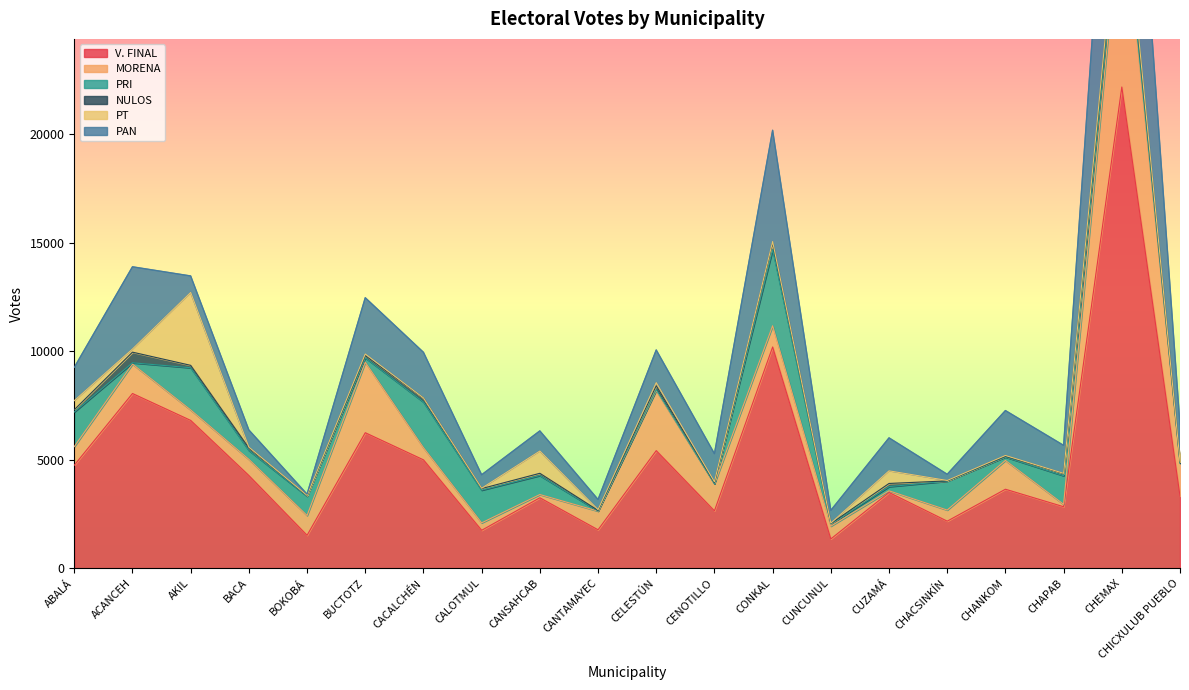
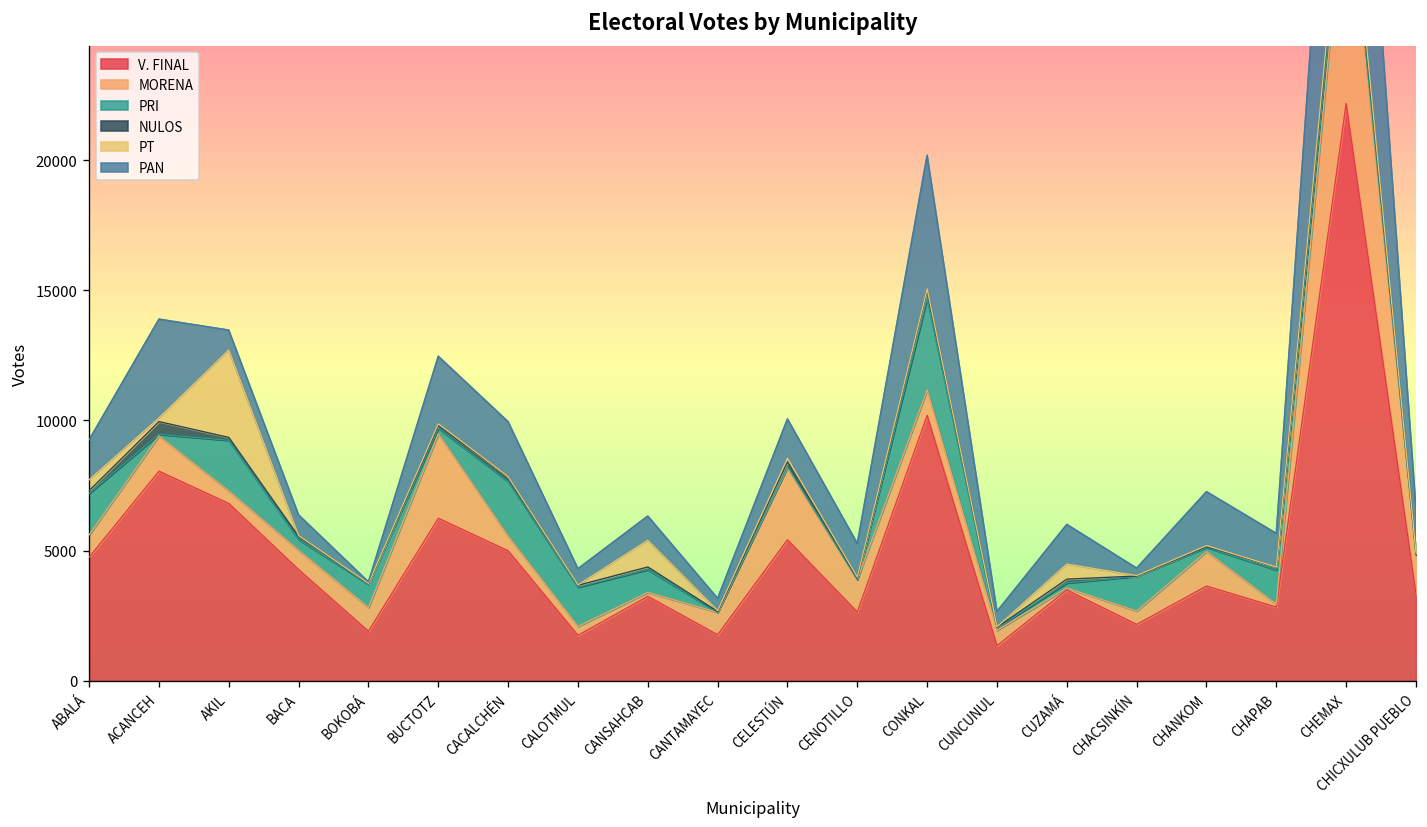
V. FINAL, BOKOBÁ: 1500 -> 1900
